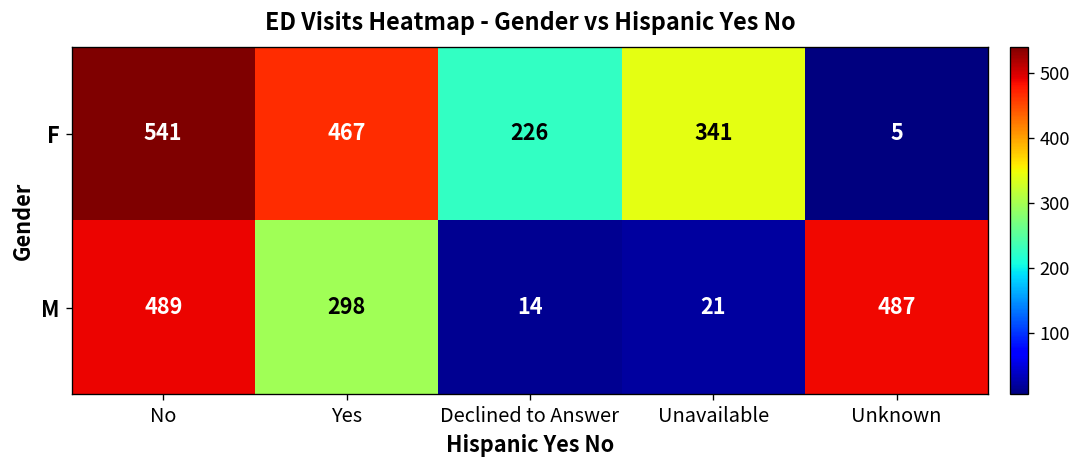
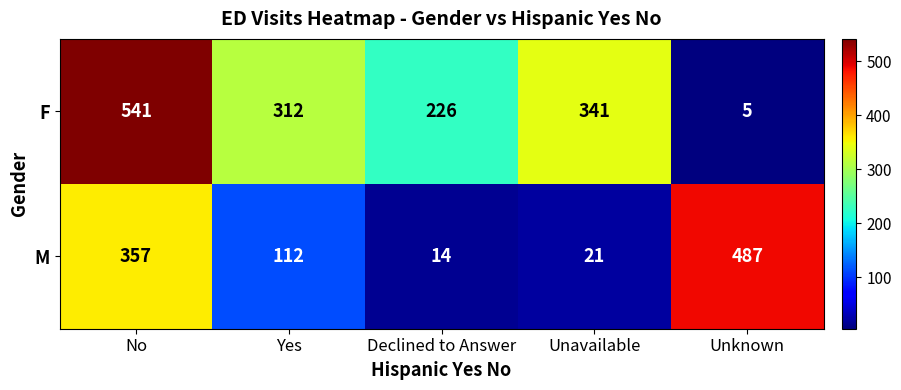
F, Yes: 467 -> 312
M, No: 489 -> 357
M, Yes: 298 -> 112
